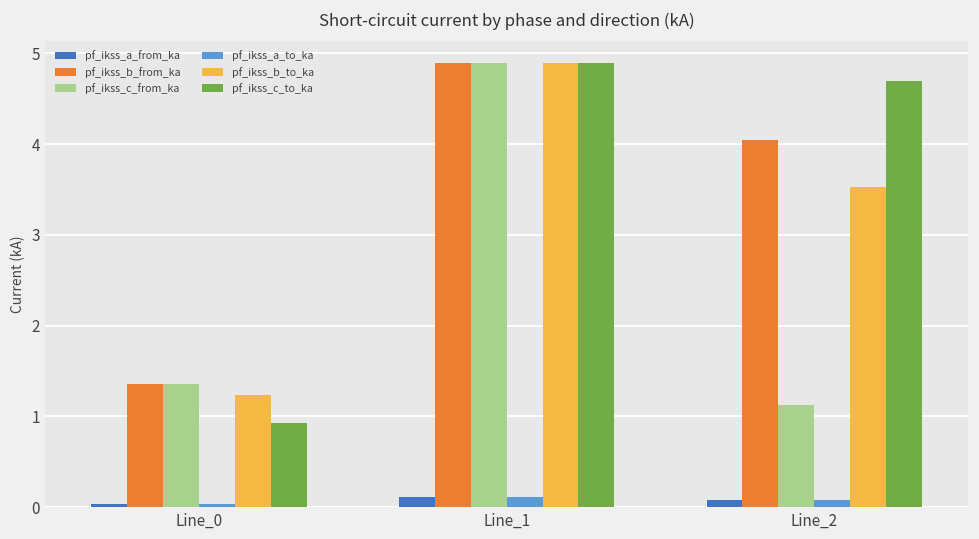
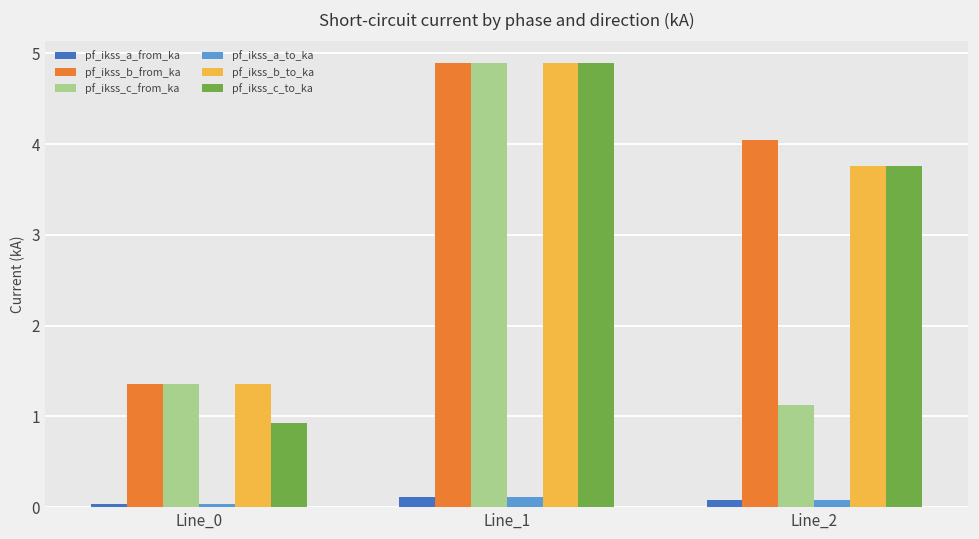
pf_ikss_b_to_ka, Line_0: 1.2 -> 1.4
pf_ikss_b_to_ka, Line_2: 3.5 -> 3.8
pf_ikss_c_to_ka, Line_2: 4.7 -> 3.8
